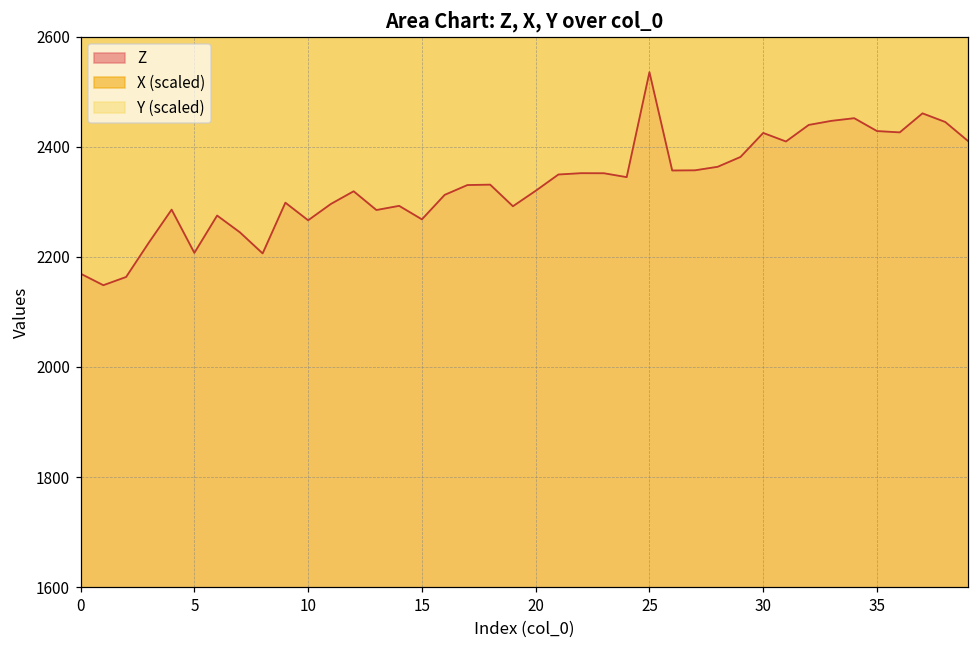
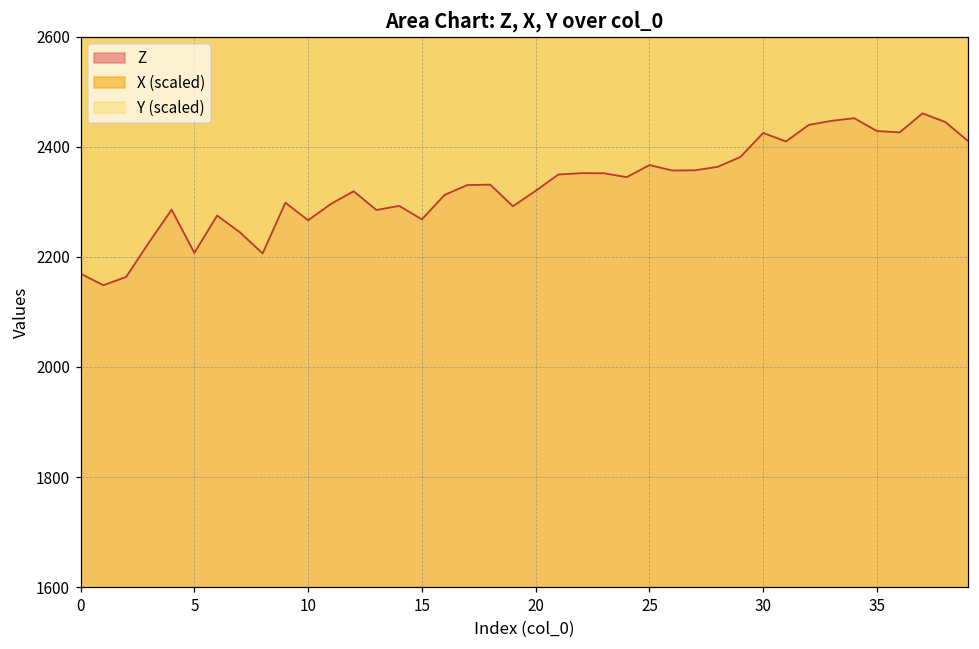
Z, 25: 2540 -> 2370
